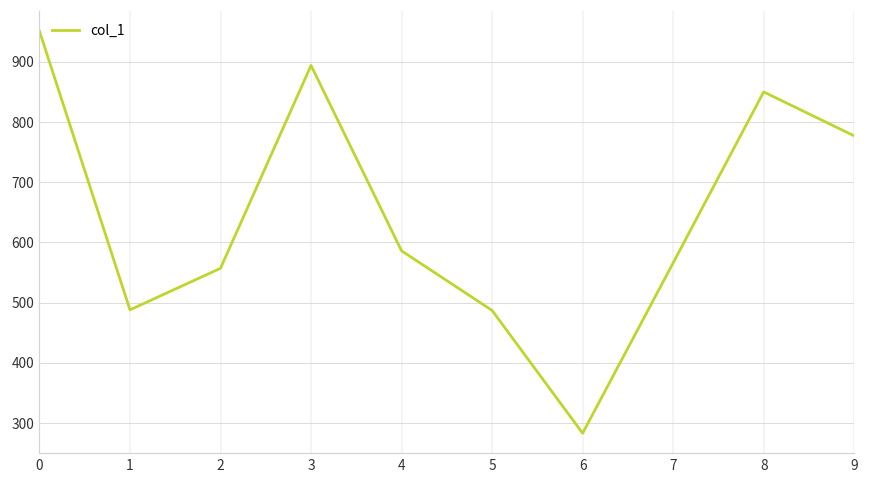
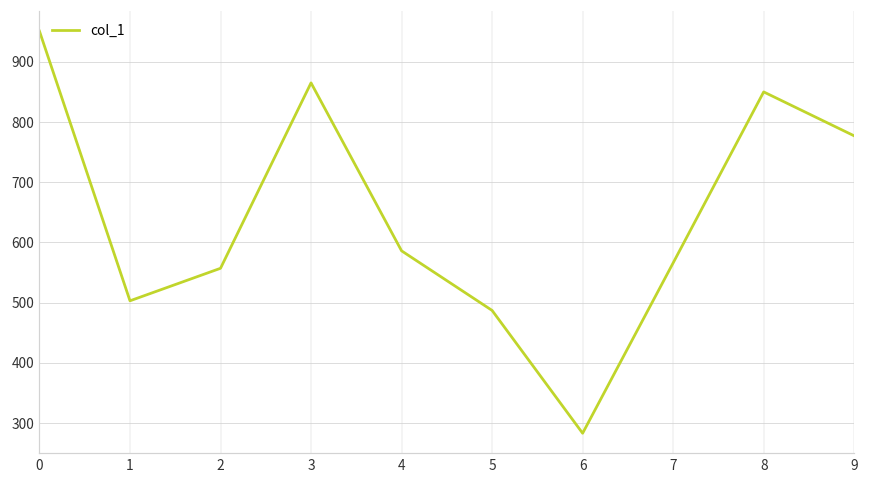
1: 490 -> 500
3: 890 -> 870
